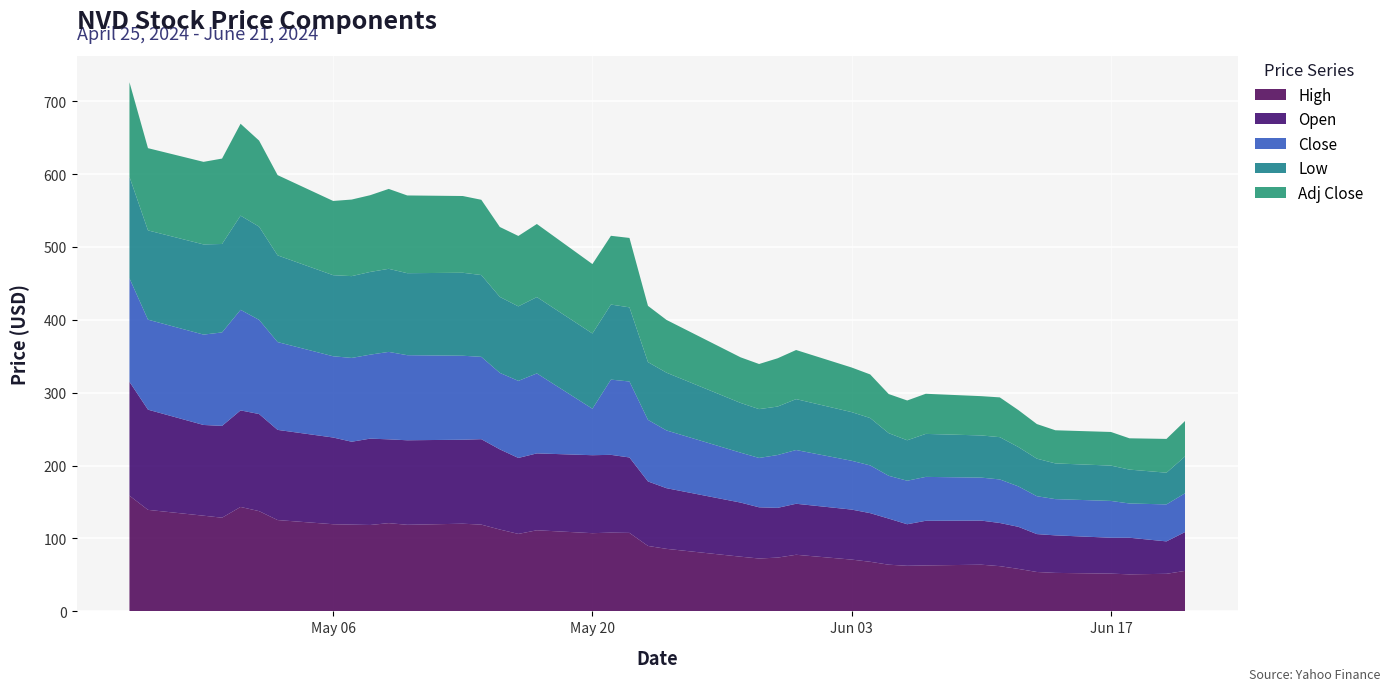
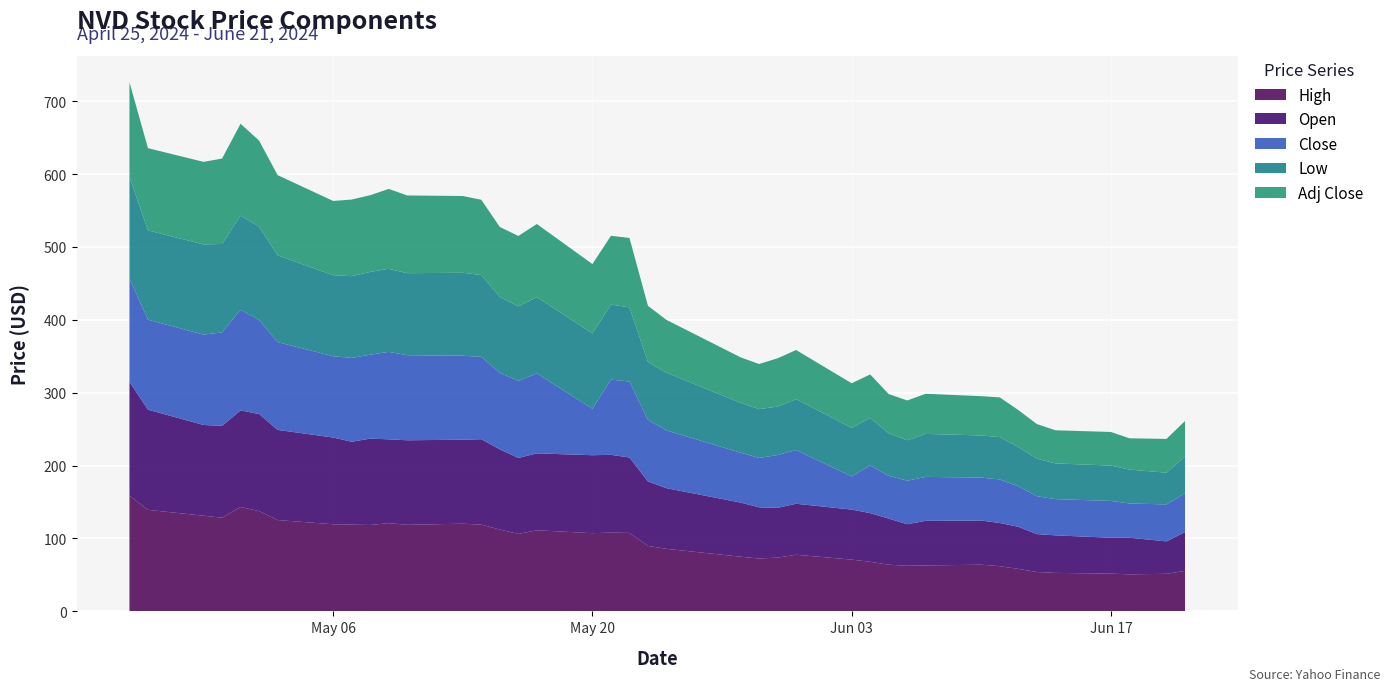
Close, Jun 03: 70 -> 50
